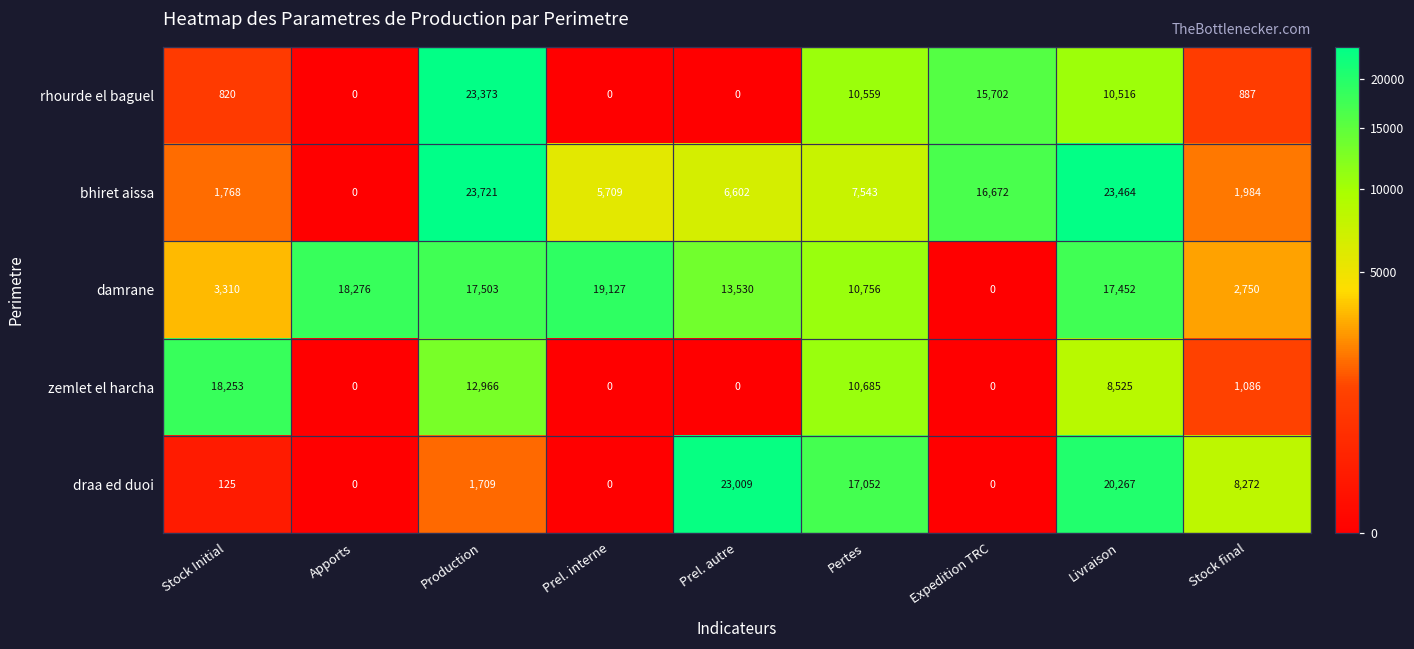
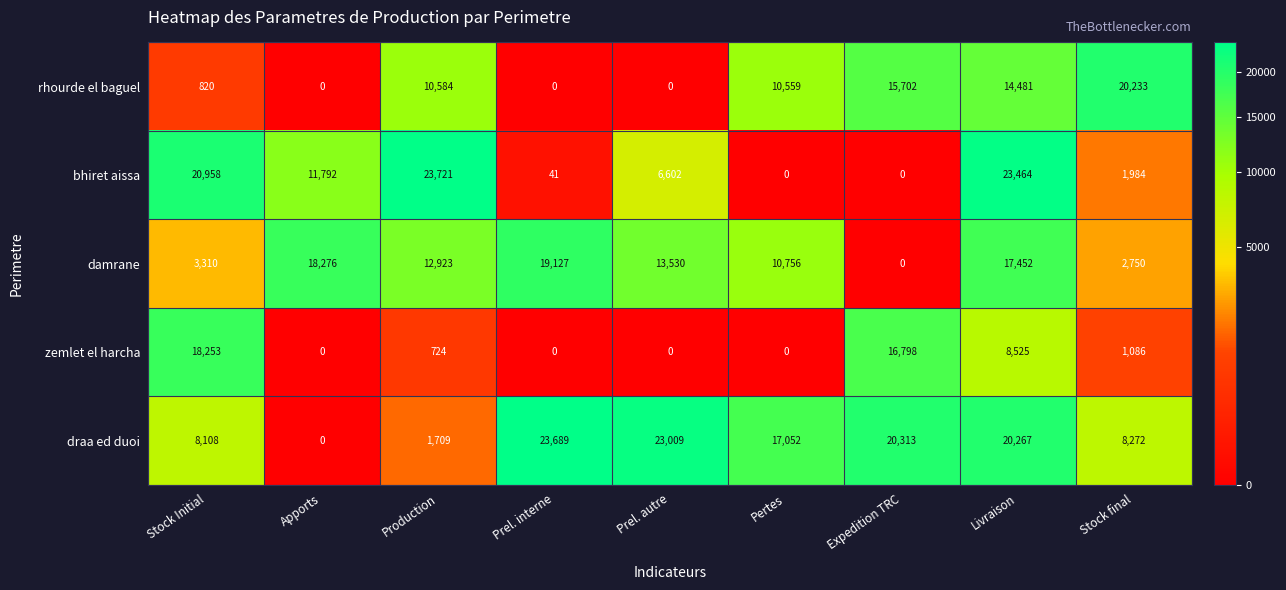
rhourde el baguel, Production: 23,373 -> 10,584
rhourde el baguel, Livraison: 10,516 -> 14,481
rhourde el baguel, Stock final: 887 -> 20,233
bhiret aissa, Stock Initial: 1,768 -> 20,958
bhiret aissa, Apports: 0 -> 11,792
bhiret aissa, Prel. interne: 5,709 -> 41
bhiret aissa, Pertes: 7,543 -> 0
bhiret aissa, Expedition TRC: 16,672 -> 0
damrane, Production: 17,503 -> 12,923
zemlet el harcha, Production: 12,966 -> 724
zemlet el harcha, Pertes: 10,685 -> 0
zemlet el harcha, Expedition TRC: 0 -> 16,798
draa ed duoi, Stock Initial: 125 -> 8,108
draa ed duoi, Prel. interne: 0 -> 23,689
draa ed duoi, Expedition TRC: 0 -> 20,313
